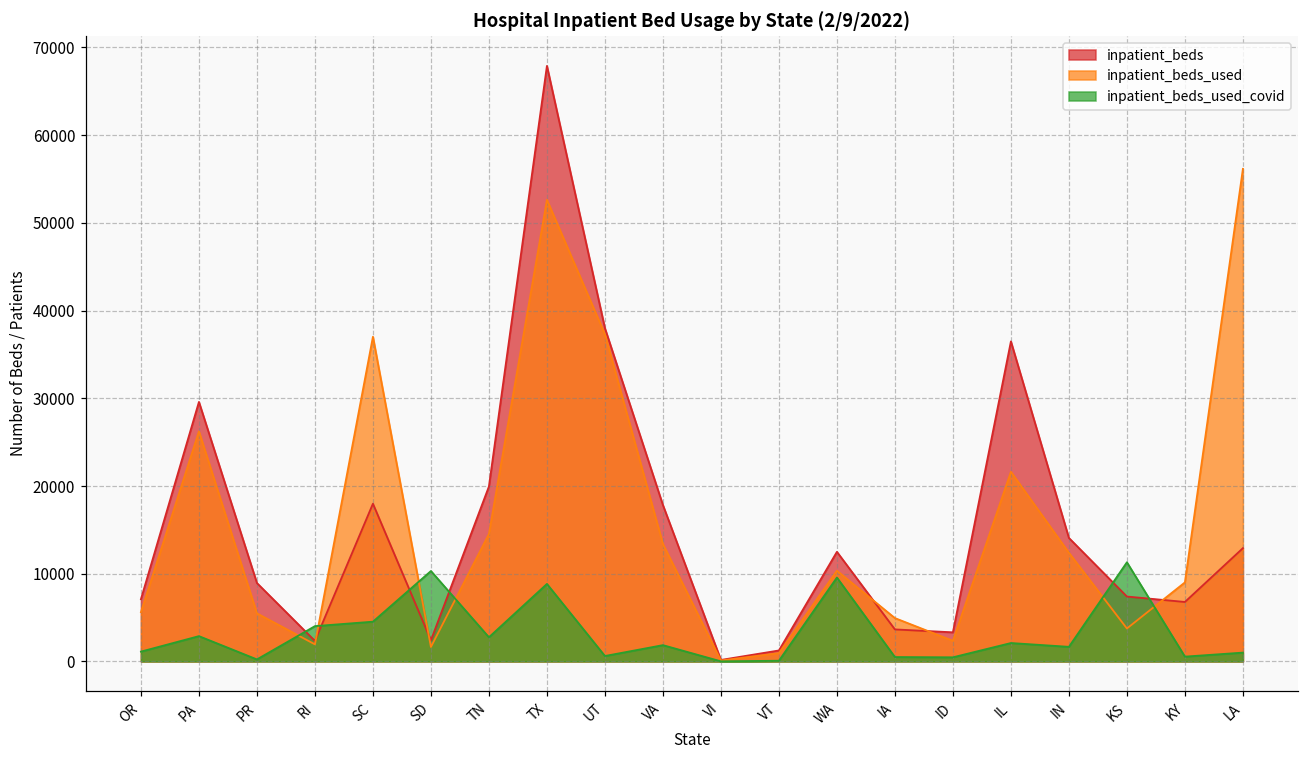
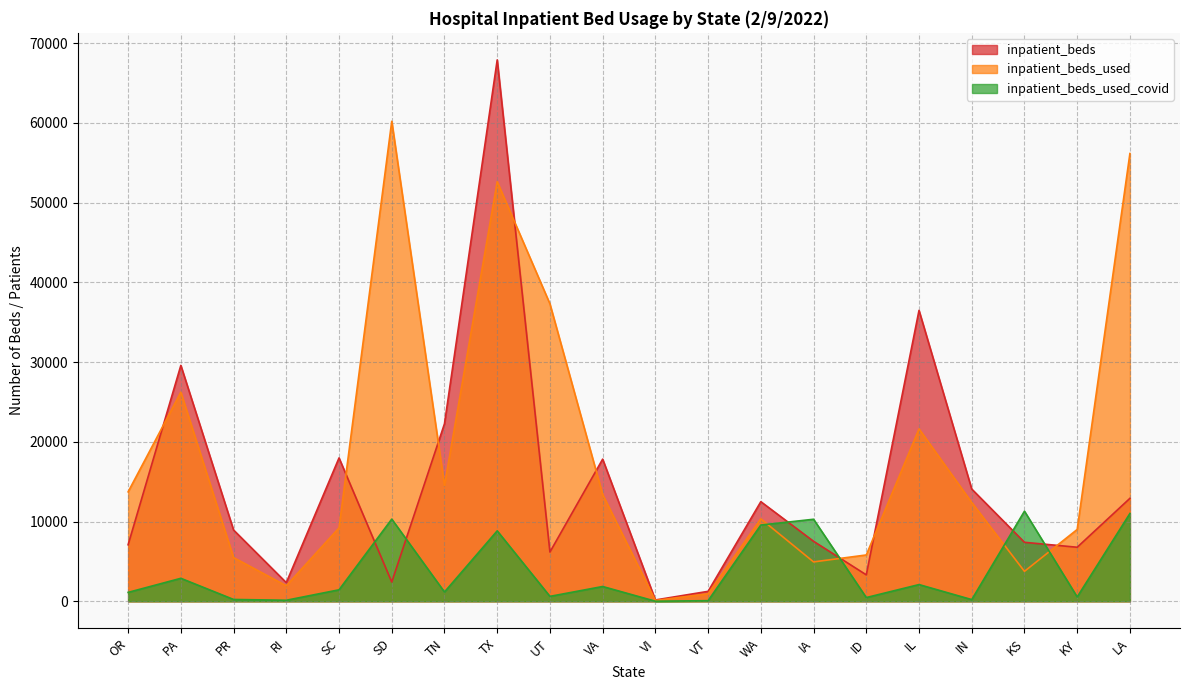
inpatient_beds_used, OR: 6000 -> 14000
inpatient_beds_used_covid, RI: 4000 -> 0
inpatient_beds_used, SC: 37000 -> 9000
inpatient_beds_used_covid, SC: 5000 -> 1000
inpatient_beds_used, SD: 2000 -> 60000
inpatient_beds, TN: 20000 -> 22000
inpatient_beds_used_covid, TN: 3000 -> 1000
inpatient_beds, UT: 38000 -> 6000
inpatient_beds, IA: 4000 -> 8000
inpatient_beds_used_covid, IA: 0 -> 10000
inpatient_beds_used, ID: 2000 -> 6000
inpatient_beds_used_covid, IN: 2000 -> 0
inpatient_beds_used_covid, LA: 1000 -> 11000
